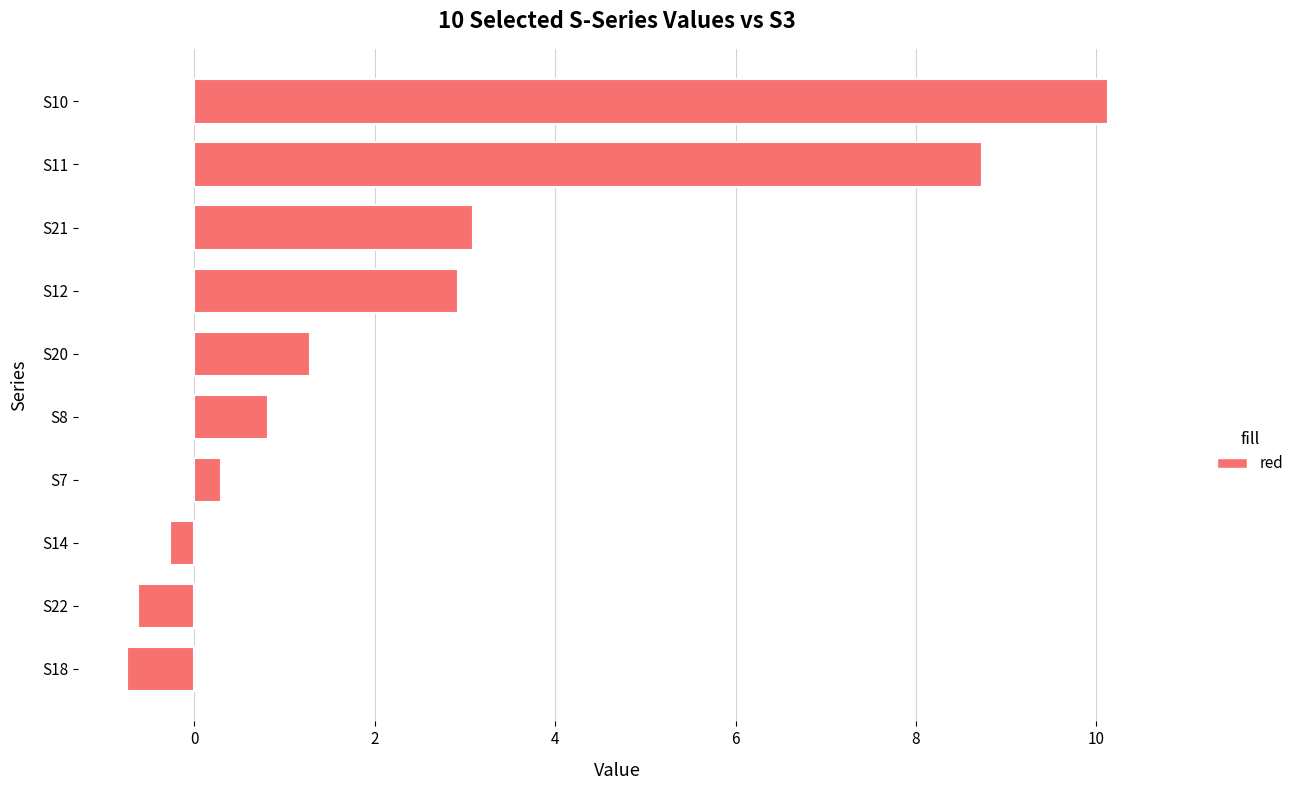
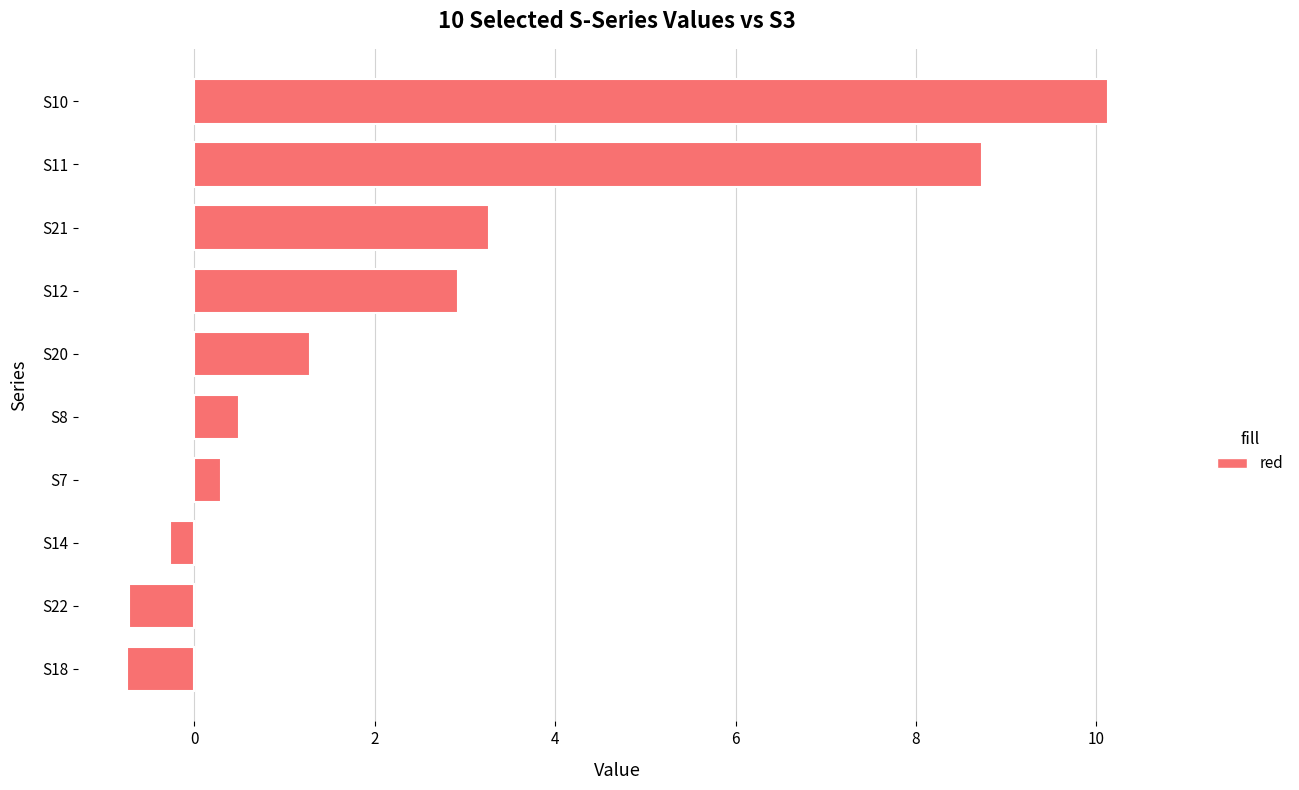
S21: 3.1 -> 3.3
S8: 0.8 -> 0.5
S22: -0.6 -> -0.7
